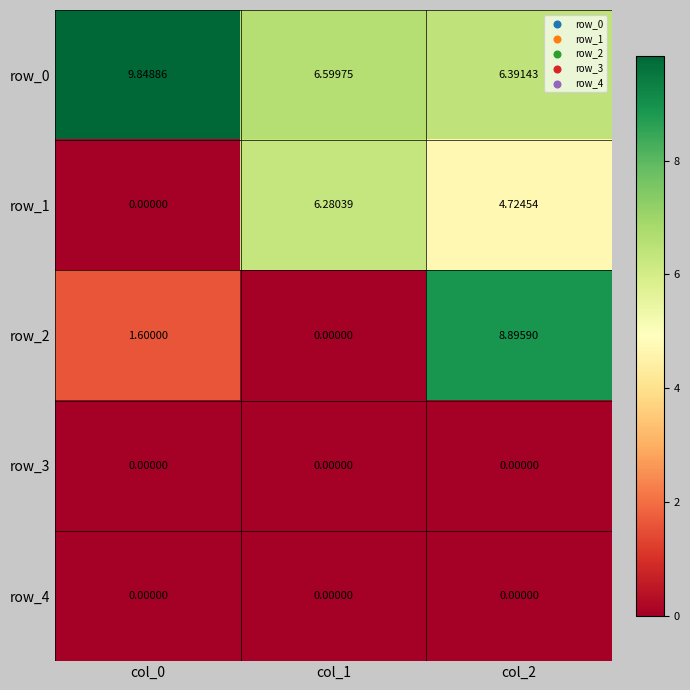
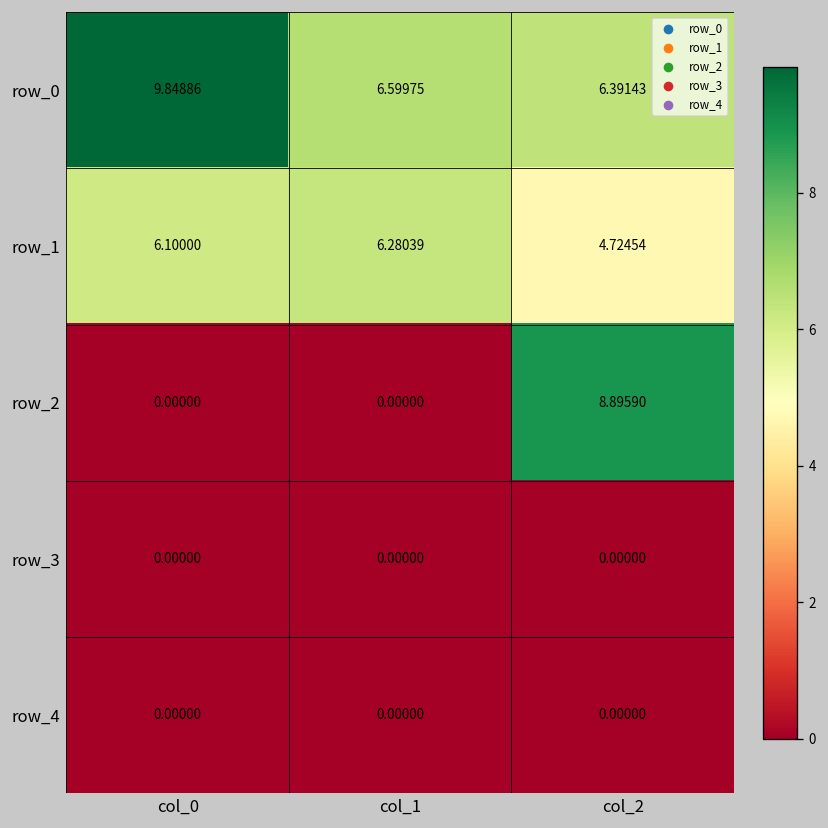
row_1, col_0: 0.00000 -> 6.10000
row_2, col_0: 1.60000 -> 0.00000
